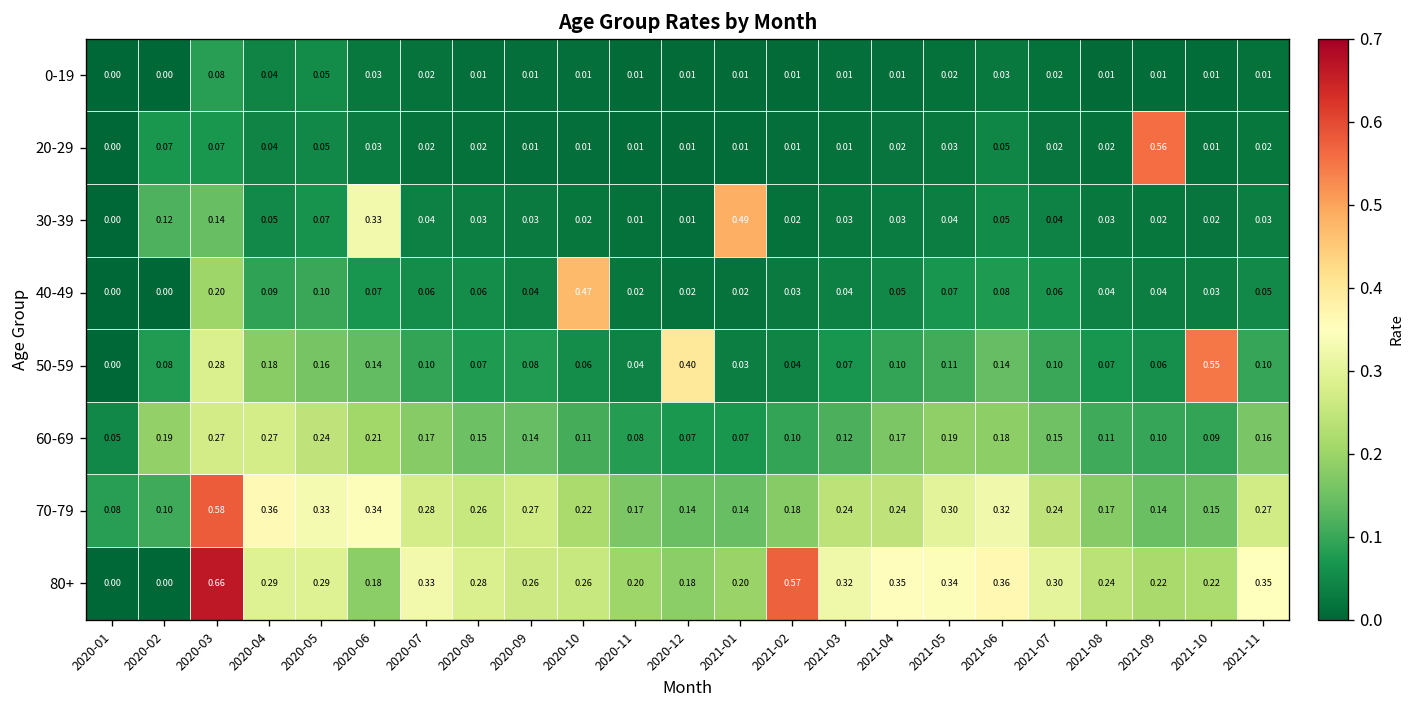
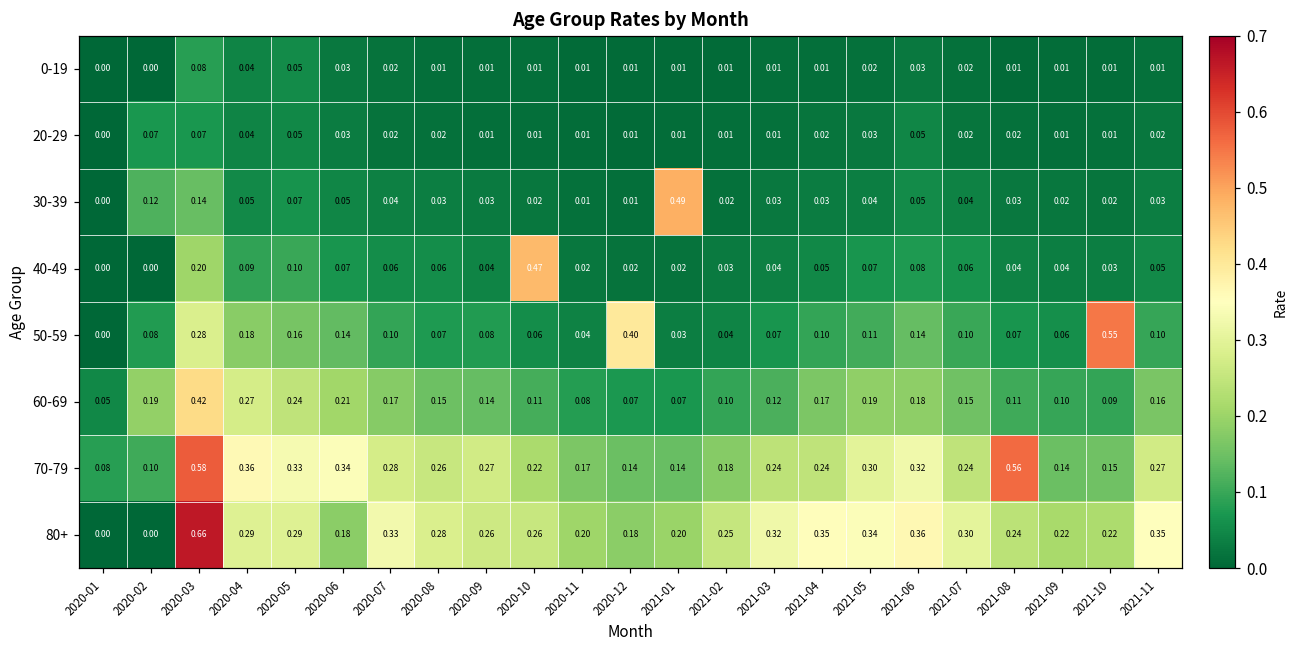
20-29, 2021-09: 0.56 -> 0.01
30-39, 2020-06: 0.33 -> 0.05
60-69, 2020-03: 0.27 -> 0.42
70-79, 2021-08: 0.17 -> 0.56
80+, 2021-02: 0.57 -> 0.25
